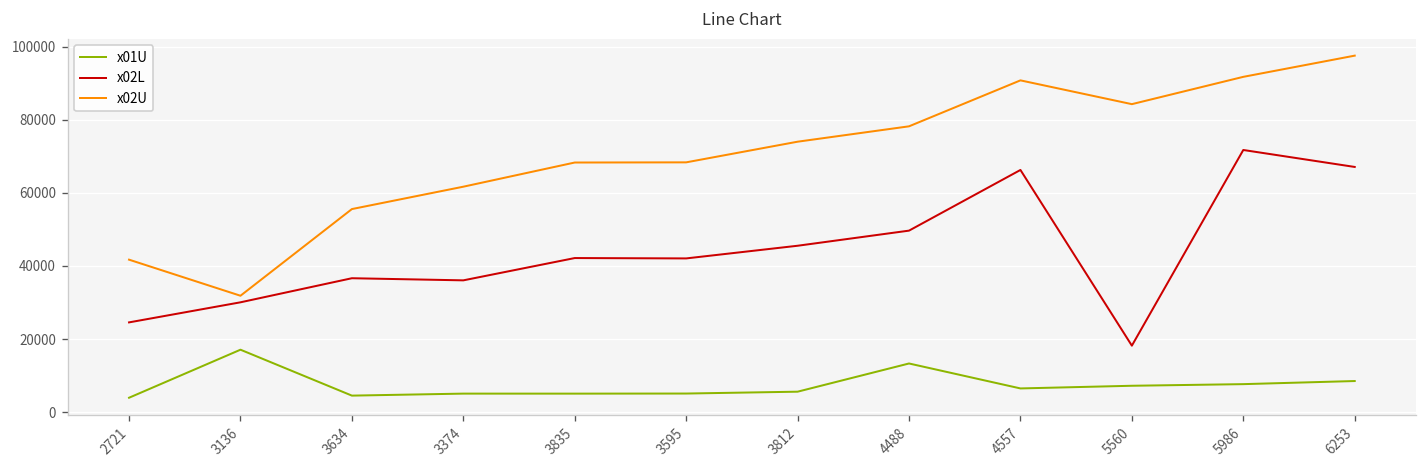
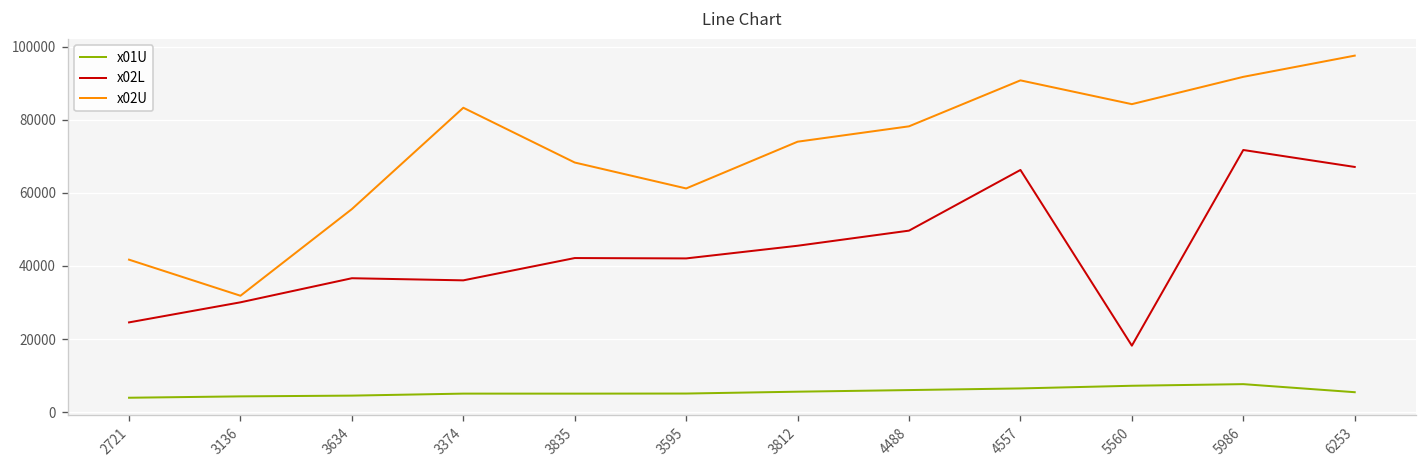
x01U, 3136: 17000 -> 4000
x02U, 3374: 62000 -> 83000
x02U, 3595: 68000 -> 61000
x01U, 4488: 13000 -> 6000
x01U, 6253: 9000 -> 5000
